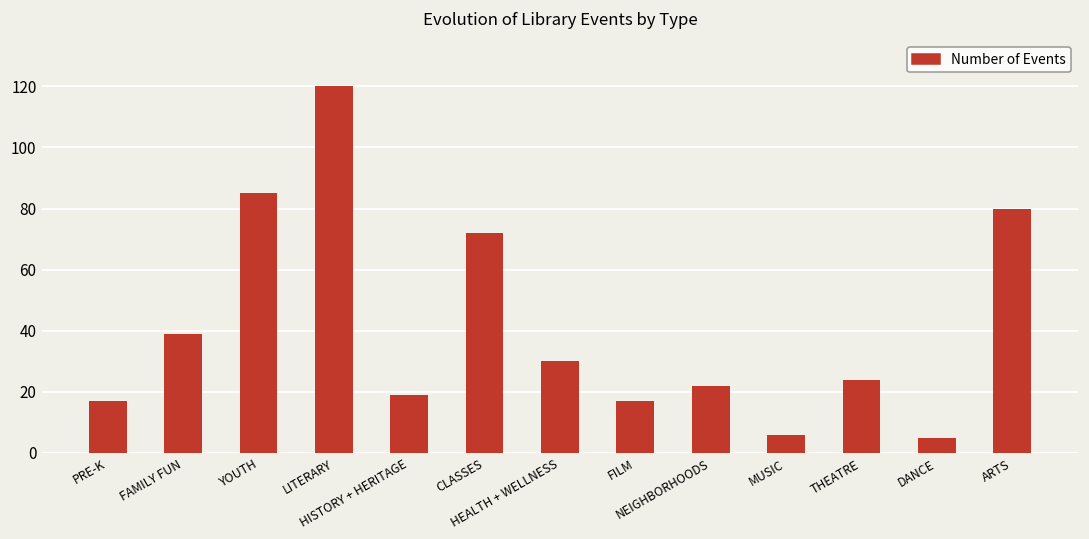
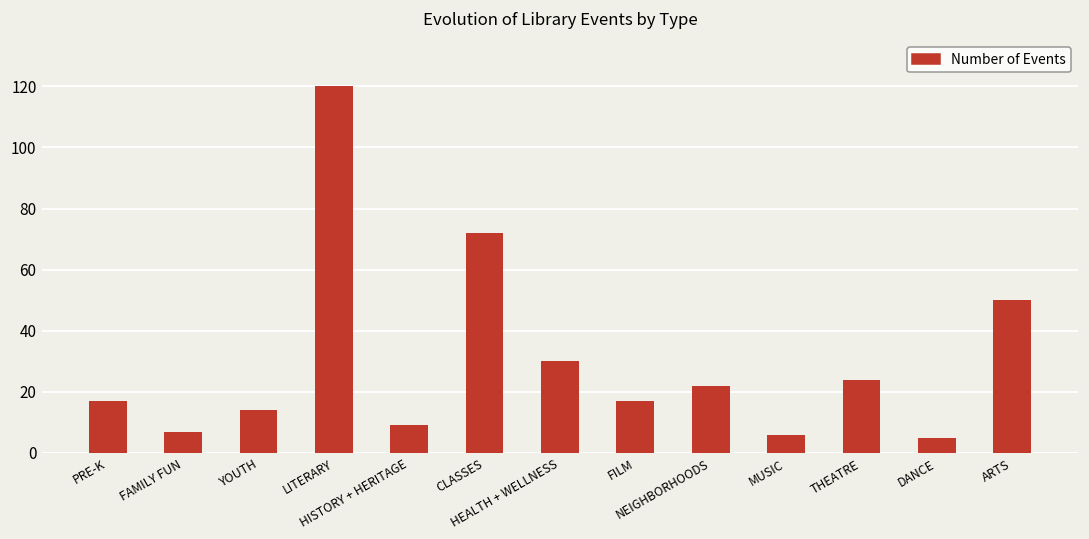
FAMILY FUN: 39 -> 7
YOUTH: 85 -> 14
HISTORY + HERITAGE: 19 -> 9
ARTS: 80 -> 50
